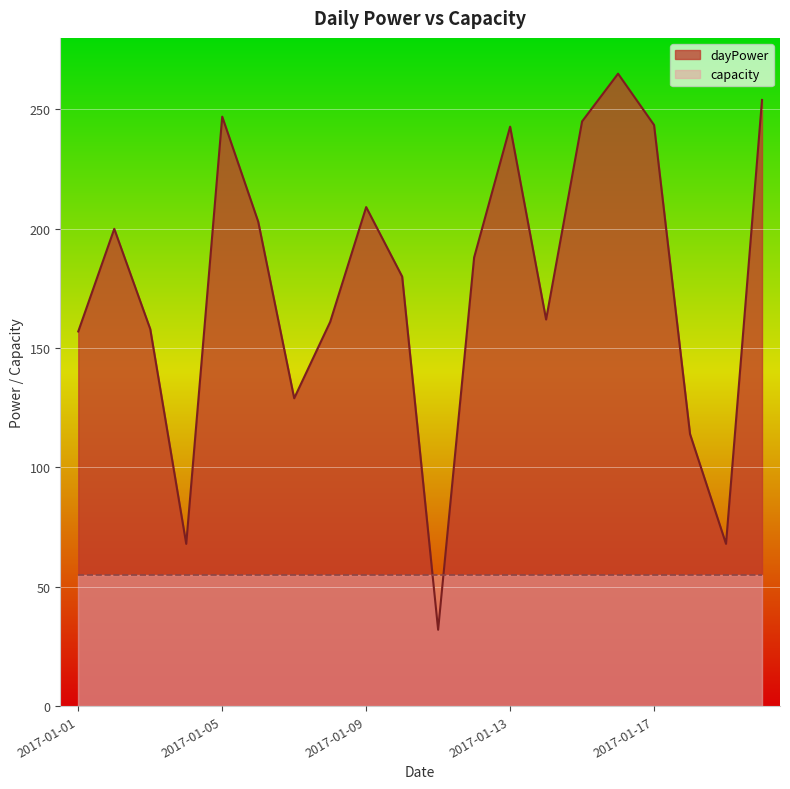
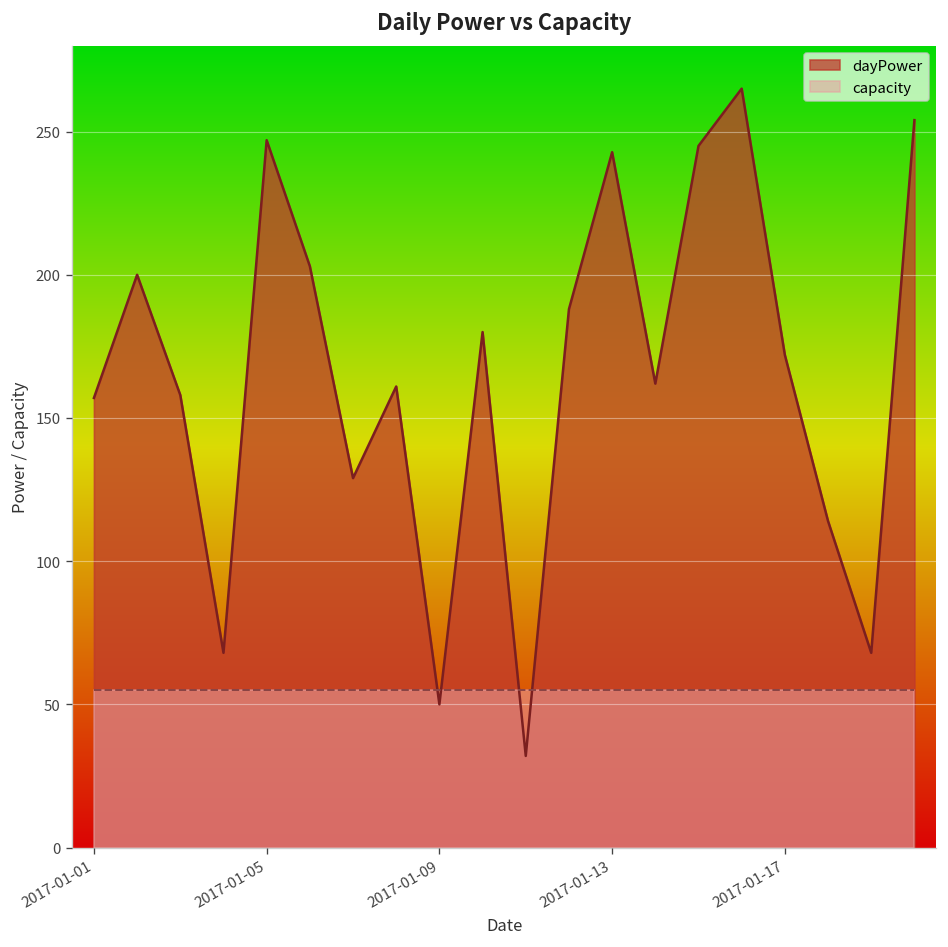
dayPower, 2017-01-09: 209 -> 50
dayPower, 2017-01-17: 244 -> 172
